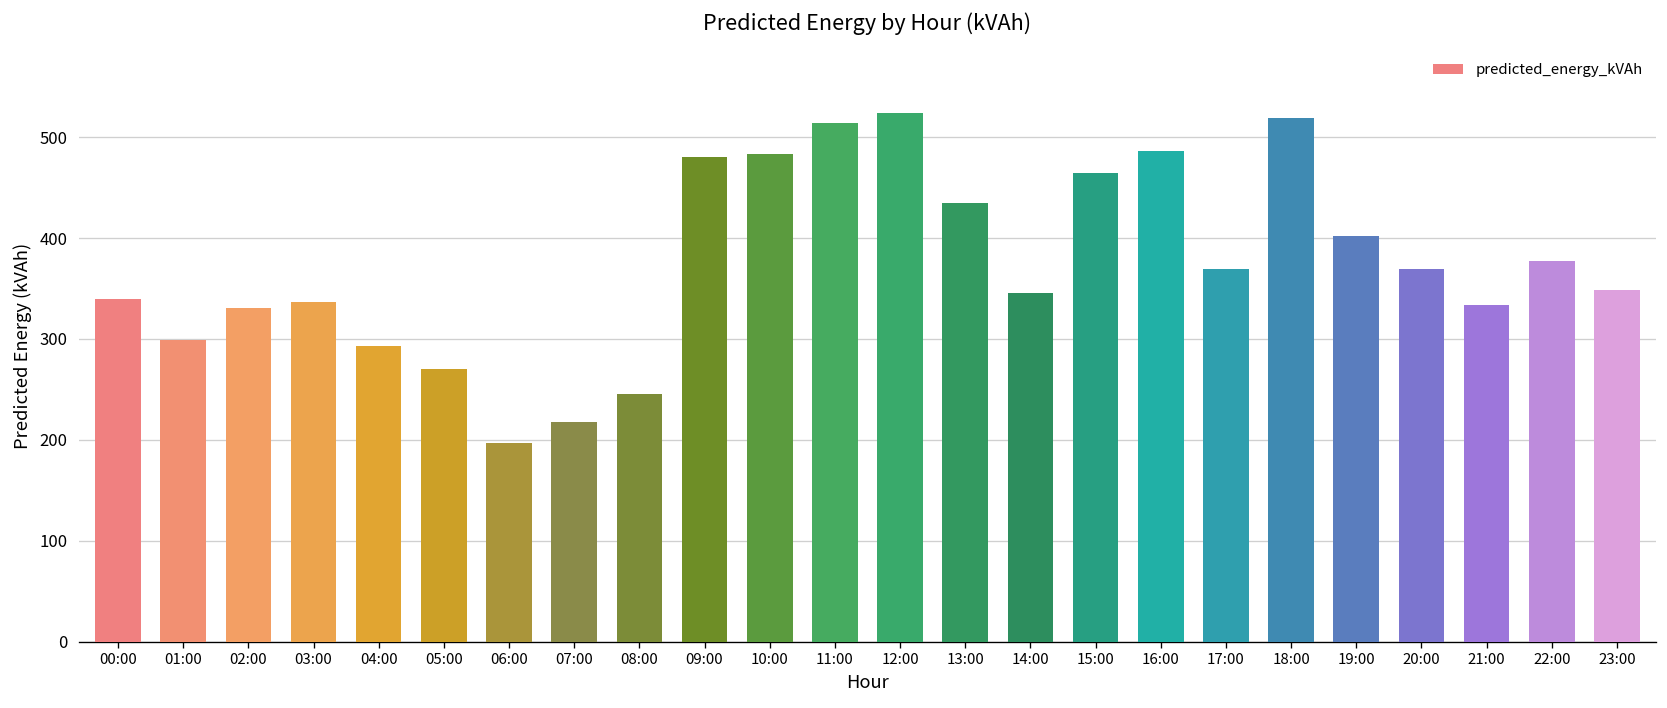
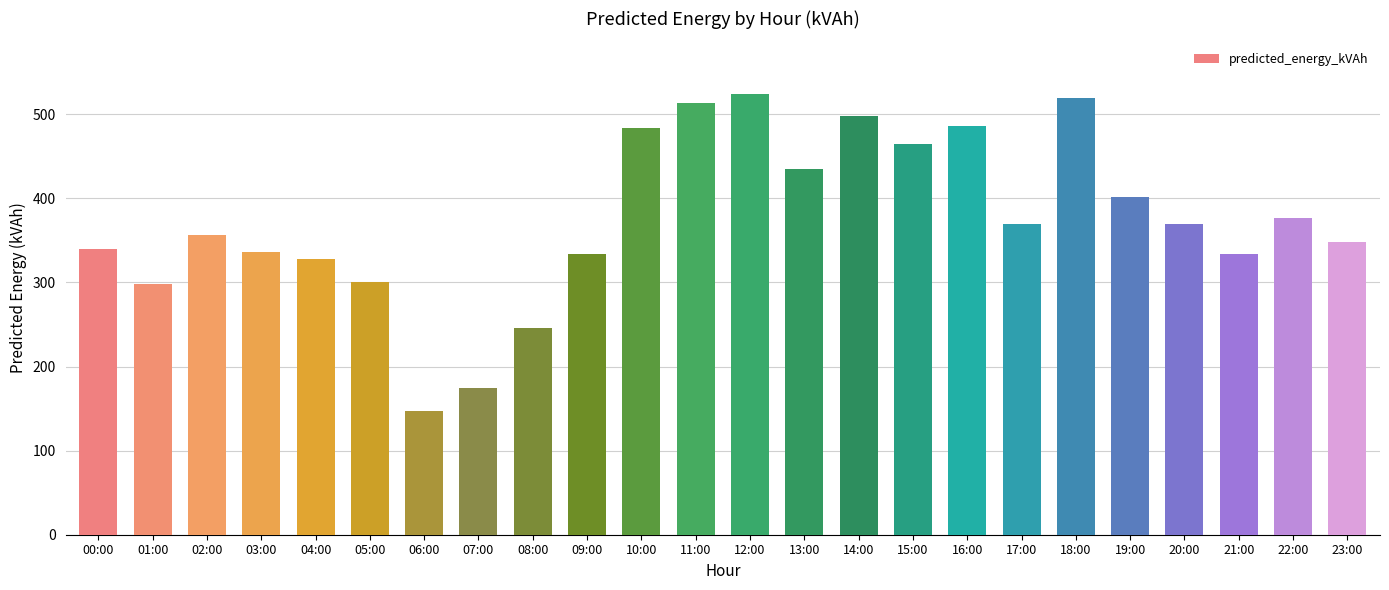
02:00: 330 -> 360
04:00: 290 -> 330
05:00: 270 -> 300
06:00: 200 -> 150
07:00: 220 -> 170
09:00: 480 -> 330
14:00: 350 -> 500
